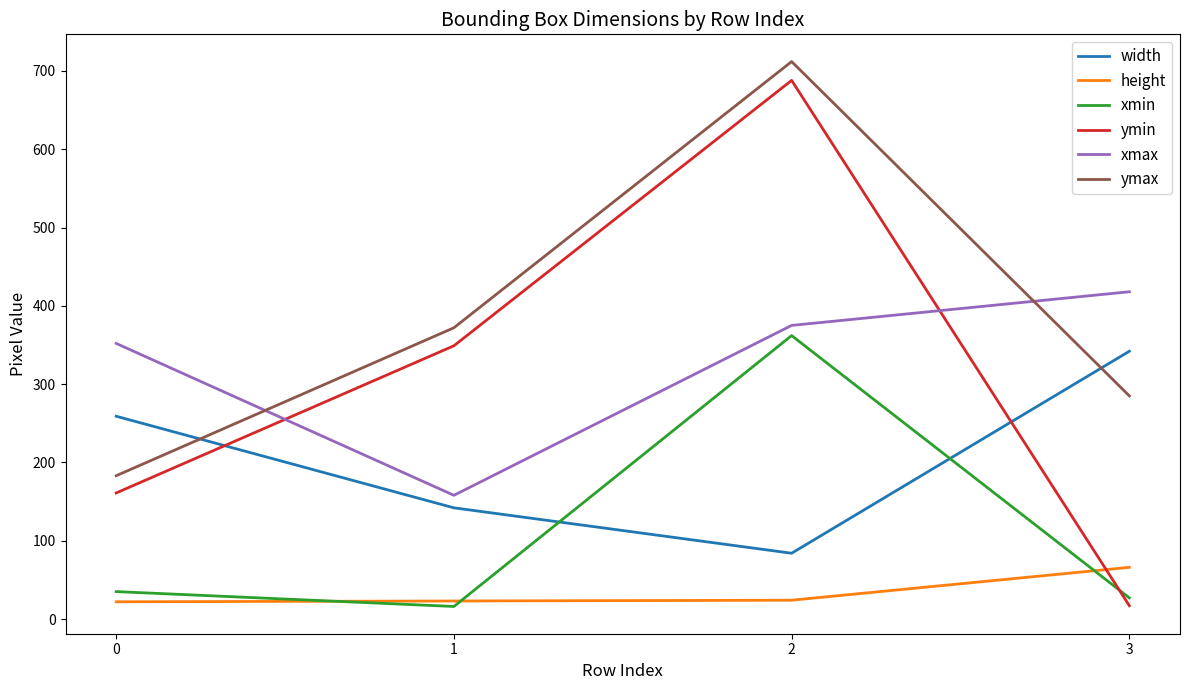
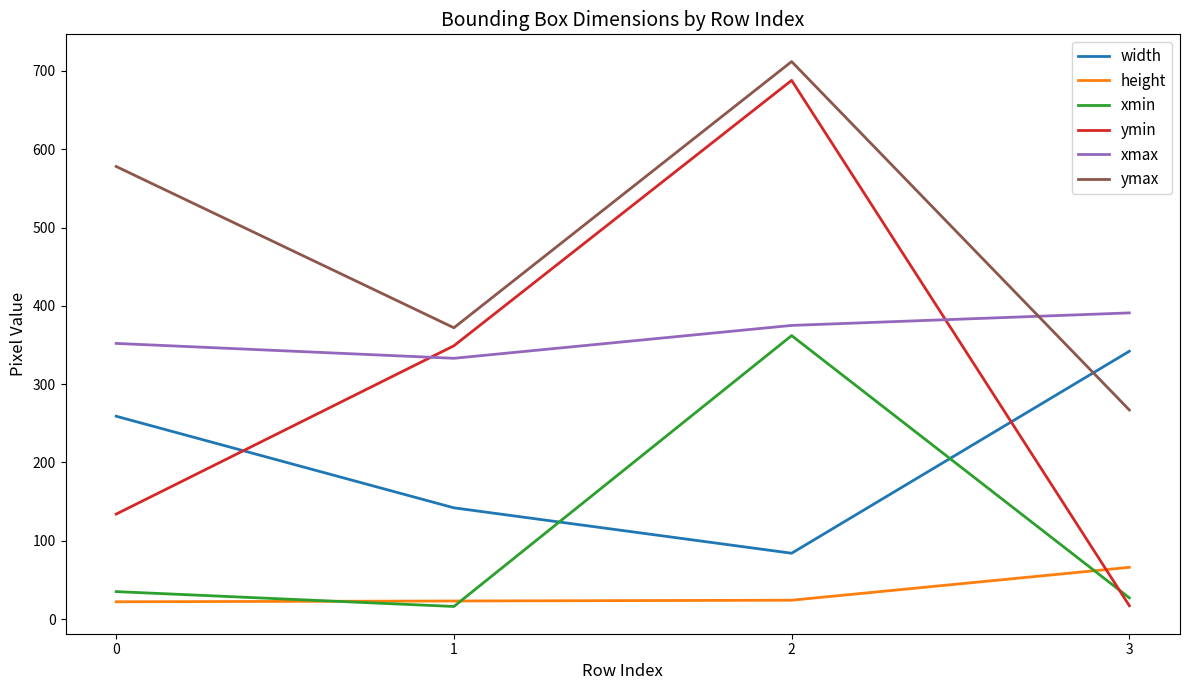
ymin, 0: 160 -> 130
ymax, 0: 180 -> 580
xmax, 1: 160 -> 330
xmax, 3: 420 -> 390
ymax, 3: 290 -> 270
